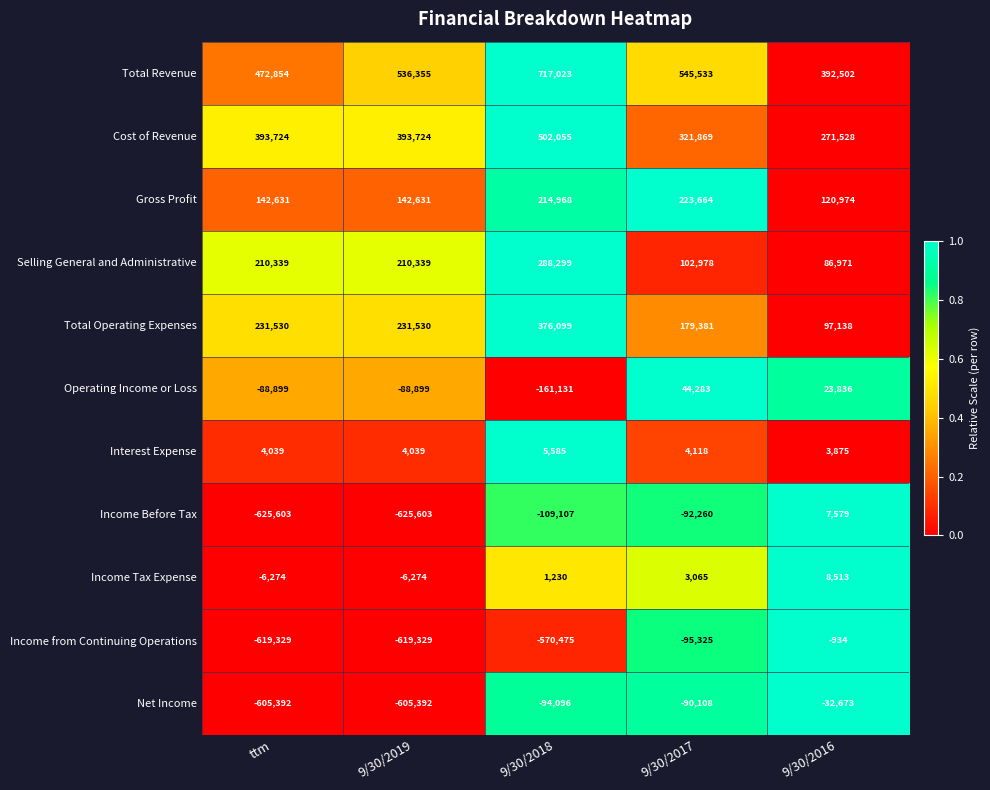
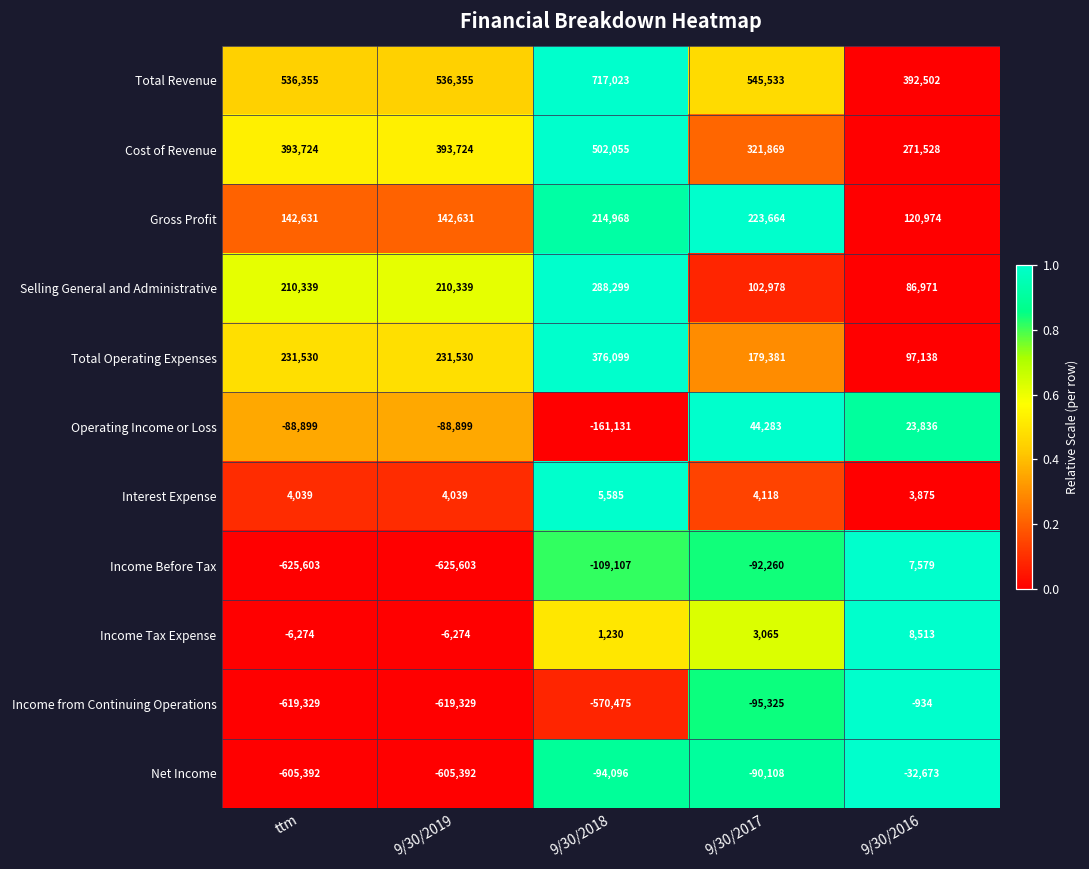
Total Revenue, ttm: 472,854 -> 536,355
